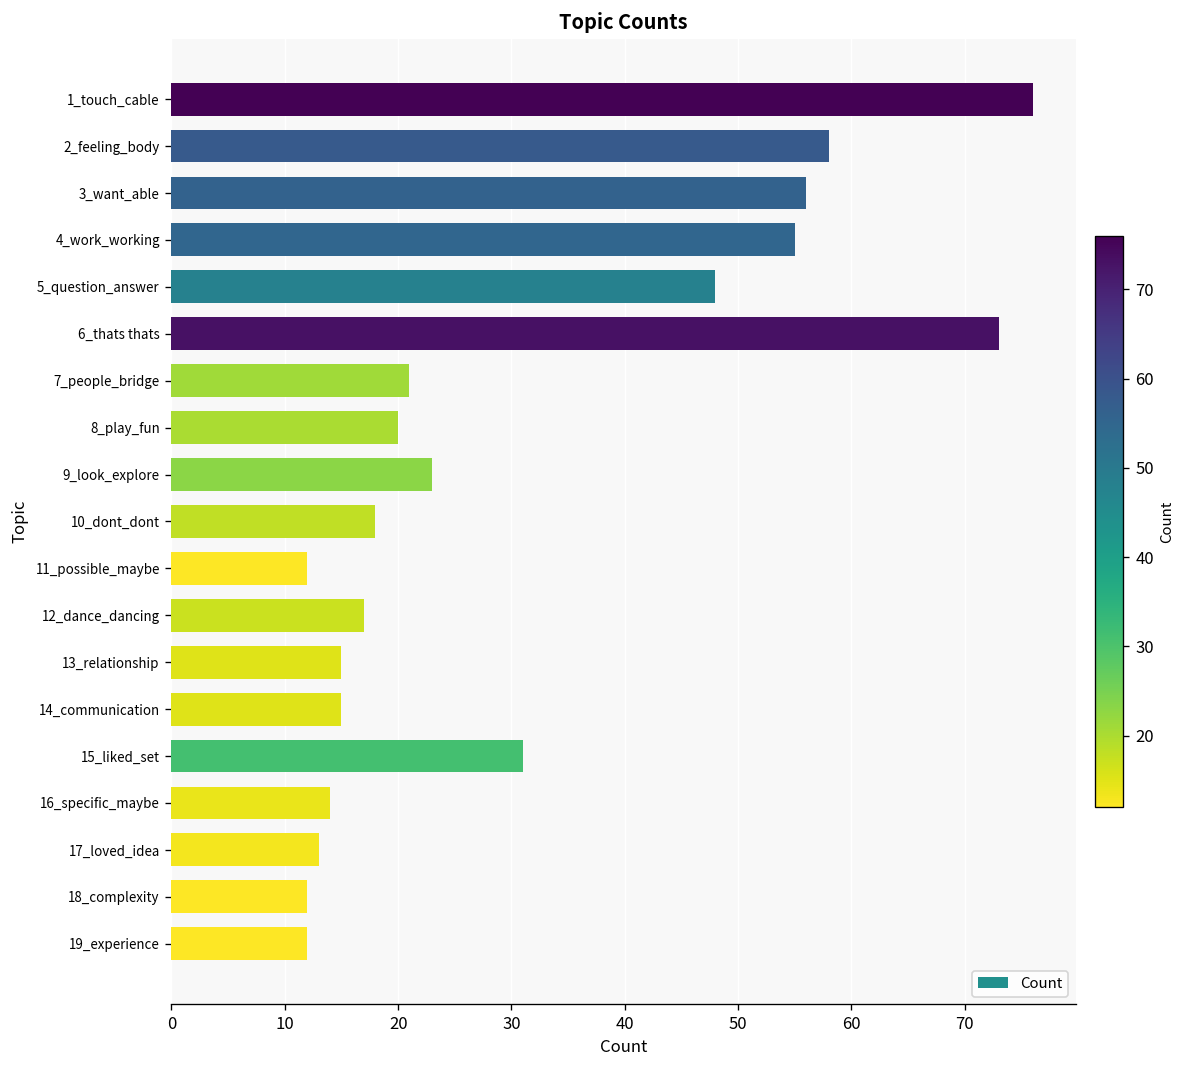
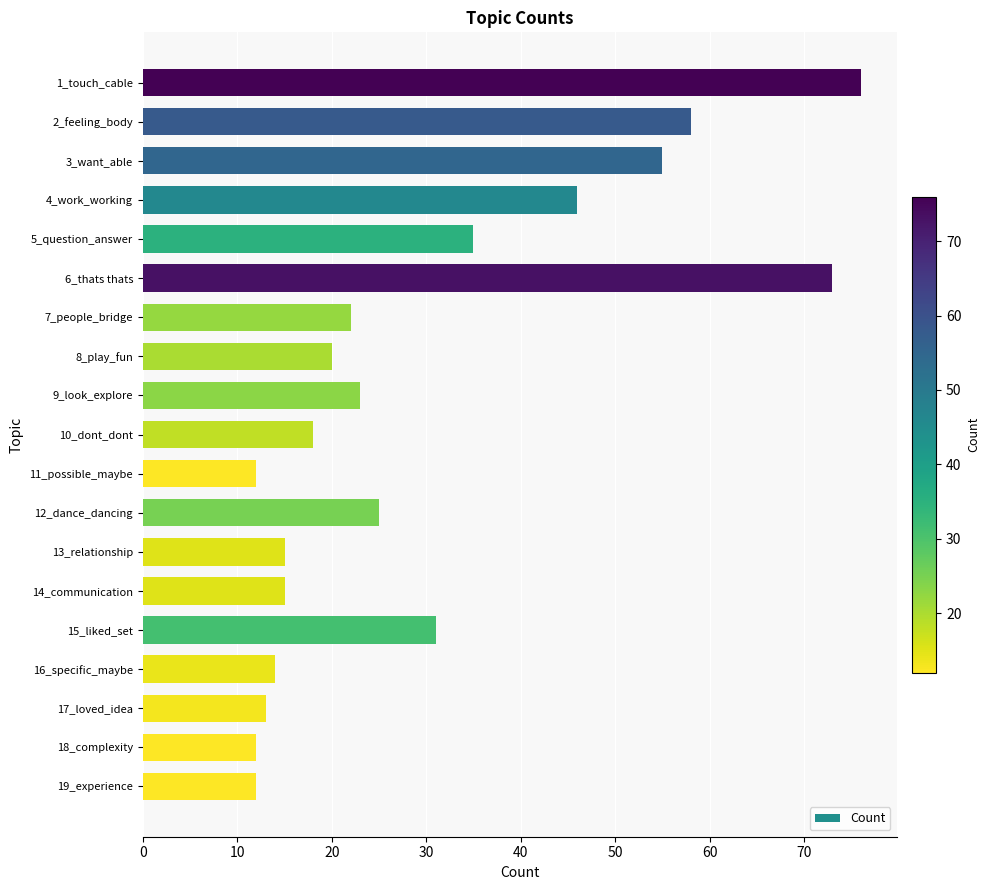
3_want_able: 56 -> 55
4_work_working: 55 -> 46
5_question_answer: 48 -> 35
7_people_bridge: 21 -> 22
12_dance_dancing: 17 -> 25
